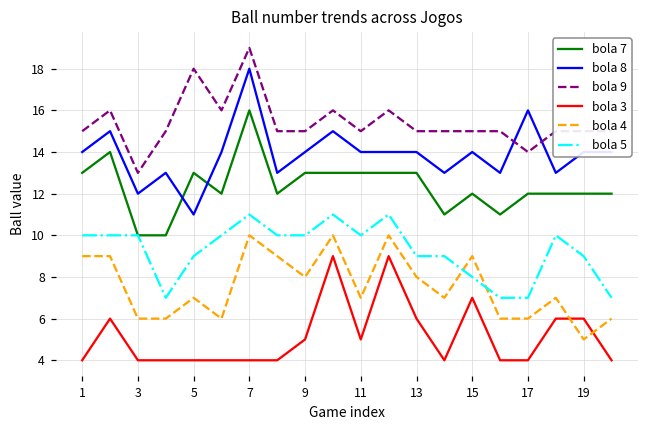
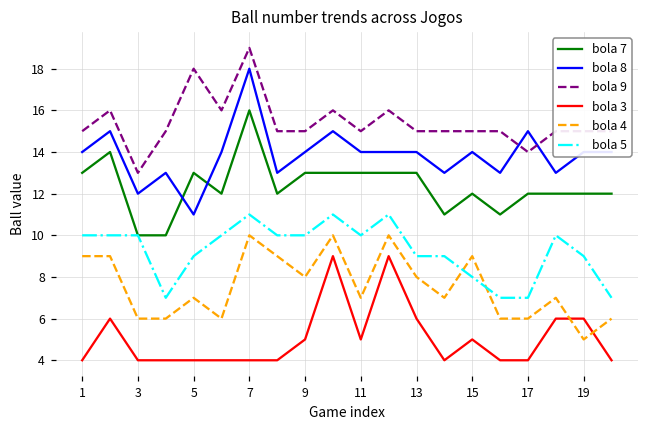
bola 3, 15: 7 -> 5
bola 8, 17: 16 -> 15
